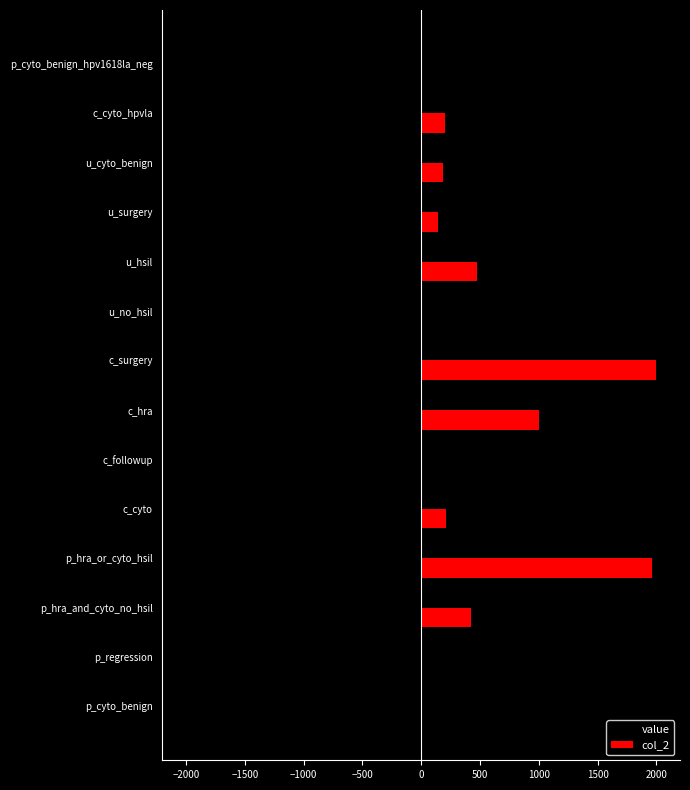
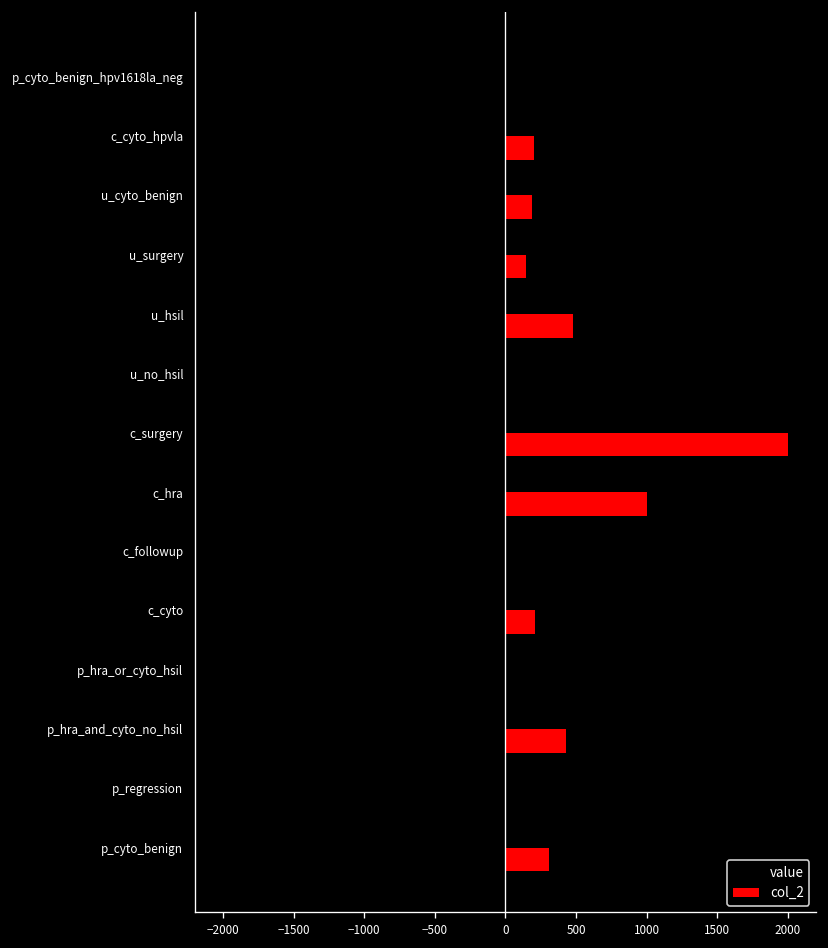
col_2, p_hra_or_cyto_hsil: 1960 -> 0
col_2, p_cyto_benign: 0 -> 310
